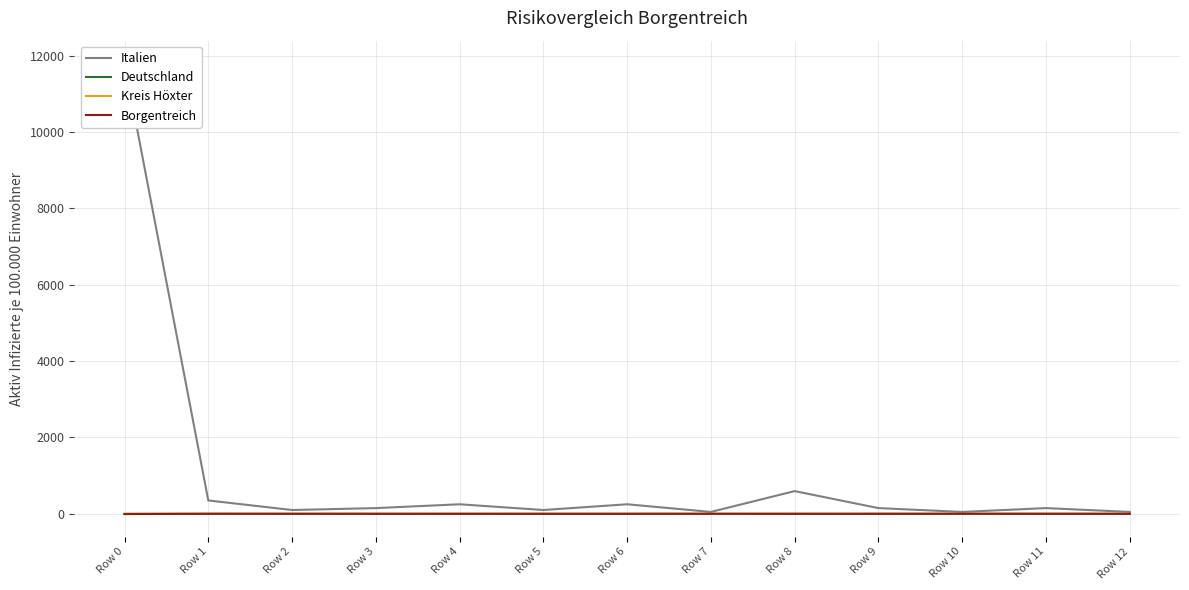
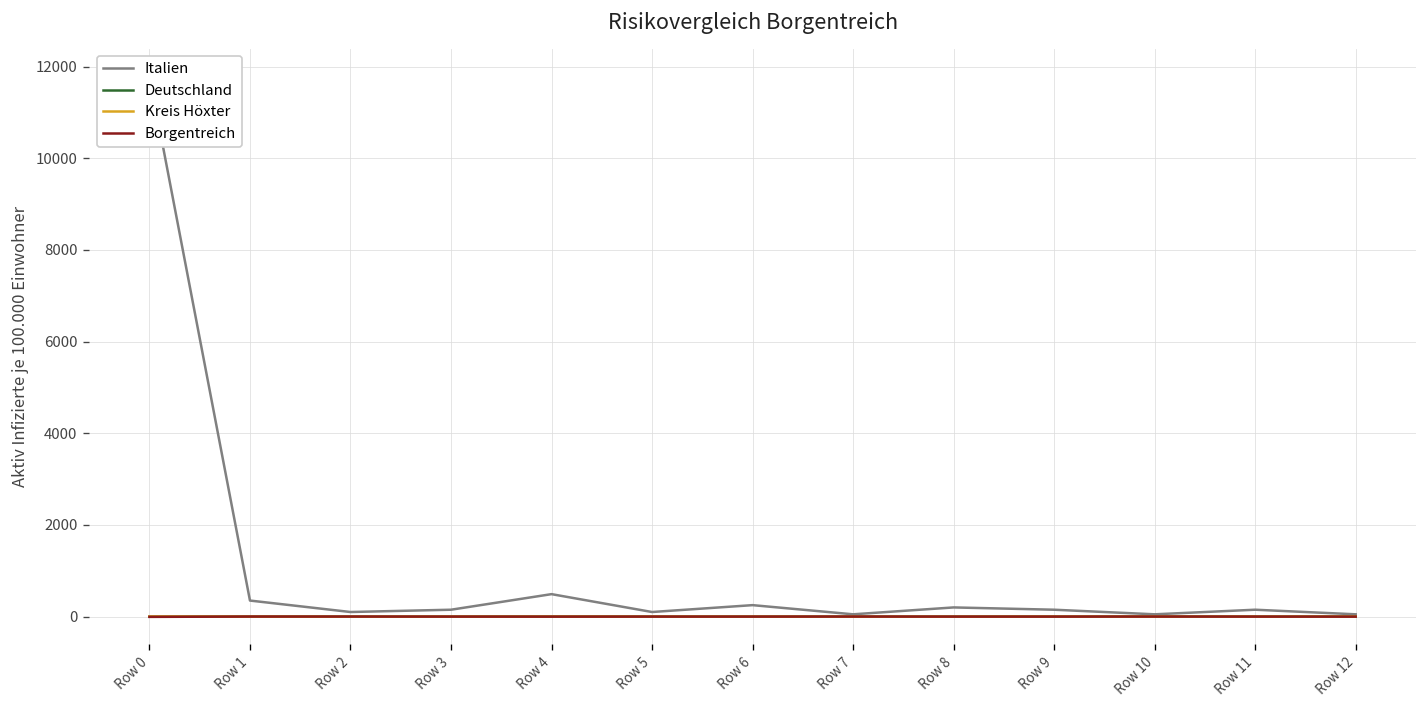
Italien, Row 4: 300 -> 500
Italien, Row 8: 600 -> 200
